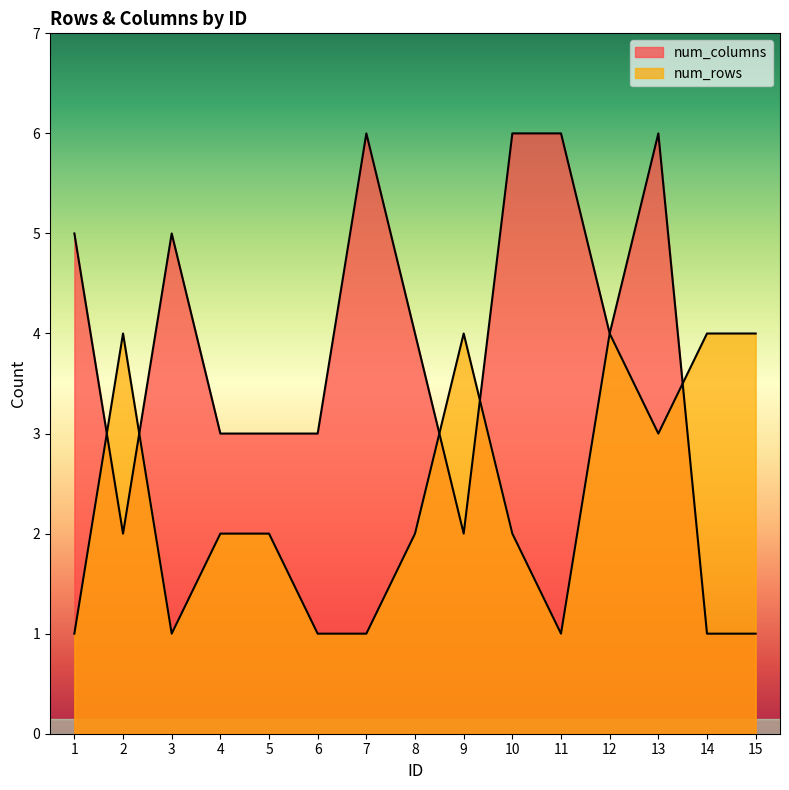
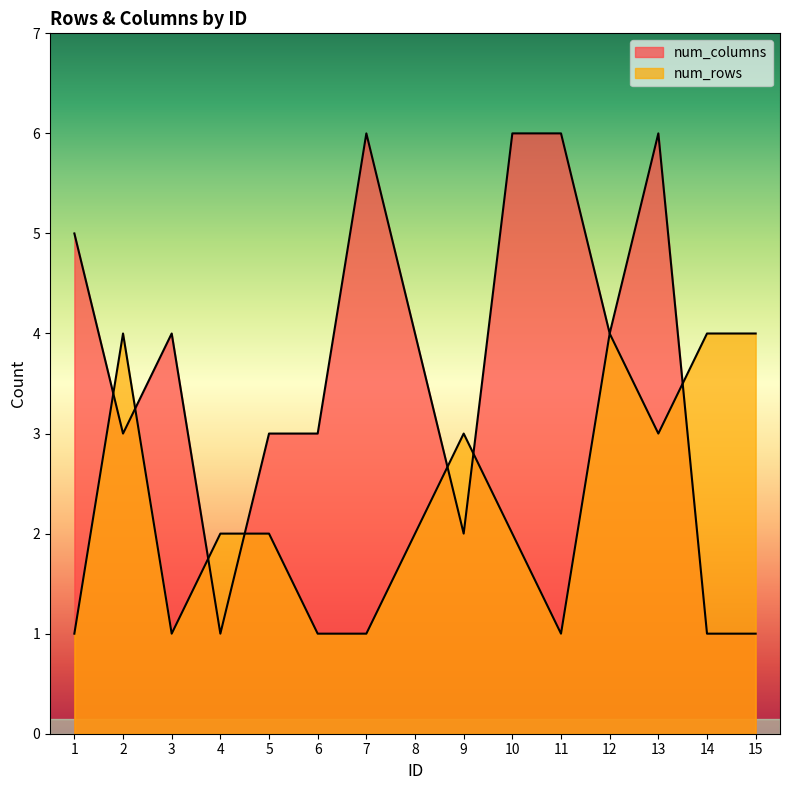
num_columns, 2: 2 -> 3
num_columns, 3: 5 -> 4
num_columns, 4: 3 -> 1
num_rows, 9: 4 -> 3
